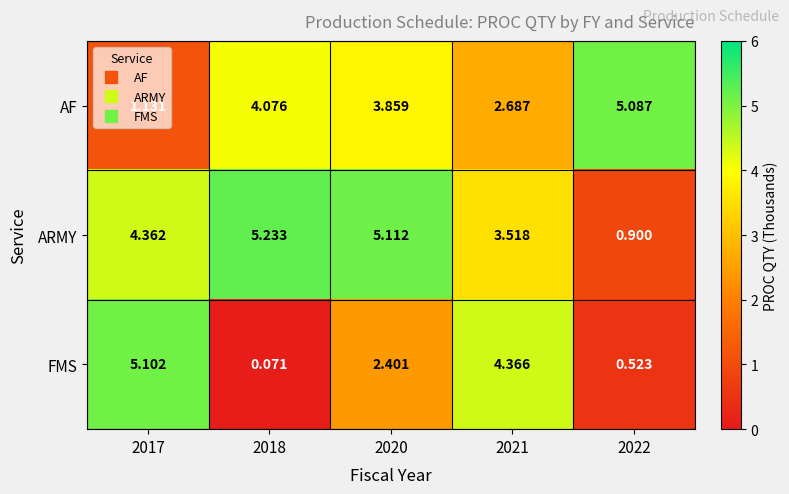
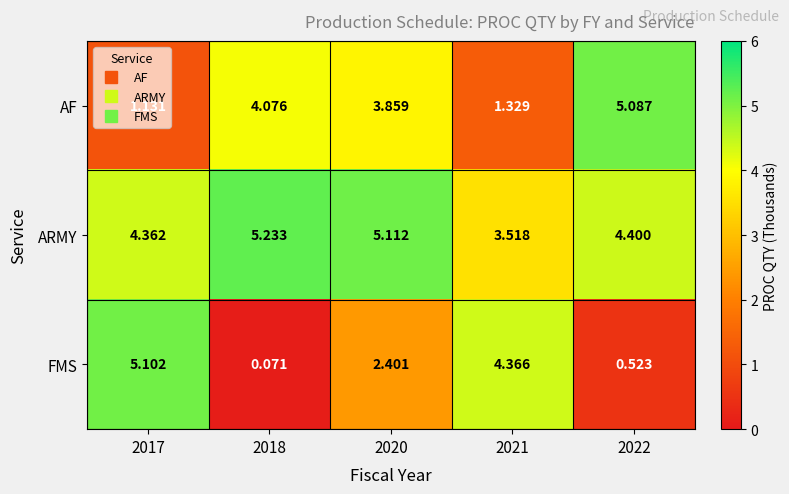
AF, 2021: 2.687 -> 1.329
ARMY, 2022: 0.900 -> 4.400
